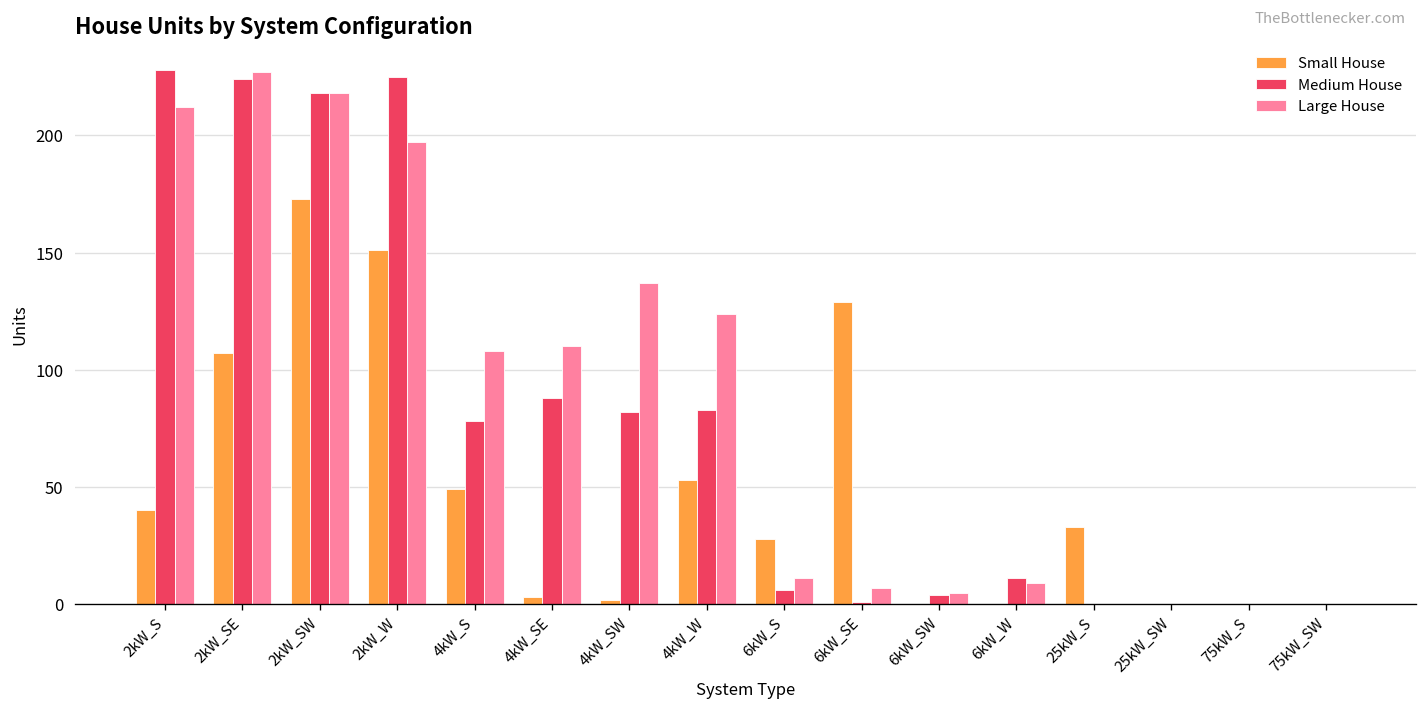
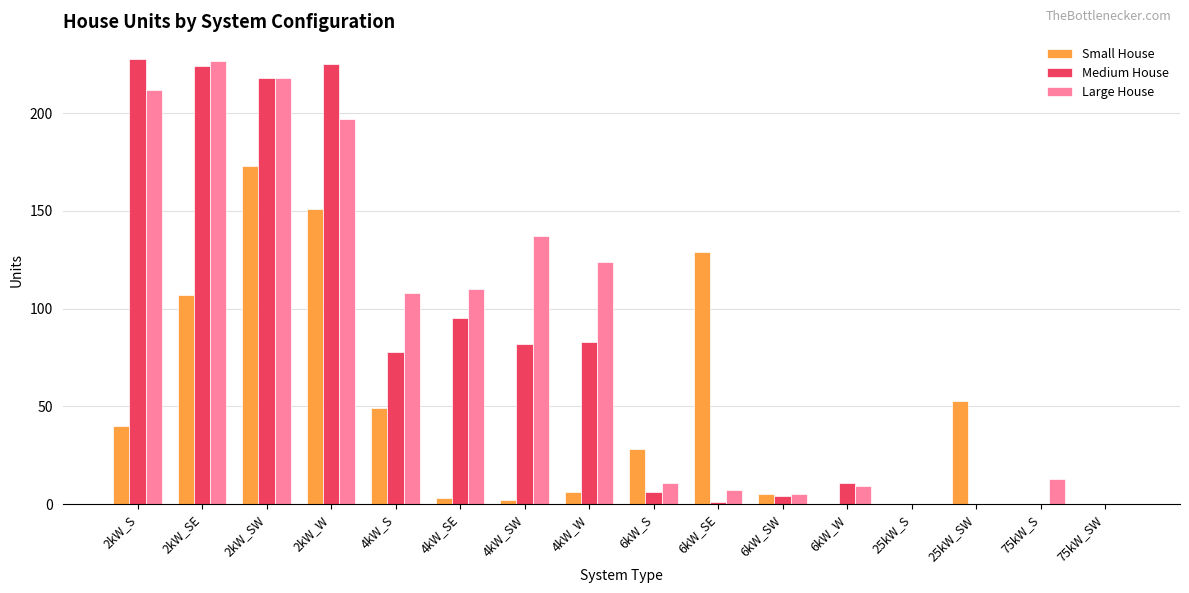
Medium House, 4kW_SE: 88 -> 95
Small House, 4kW_W: 53 -> 6
Small House, 6kW_SW: 0 -> 5
Small House, 25kW_S: 33 -> 0
Small House, 25kW_SW: 0 -> 53
Large House, 75kW_S: 0 -> 13
